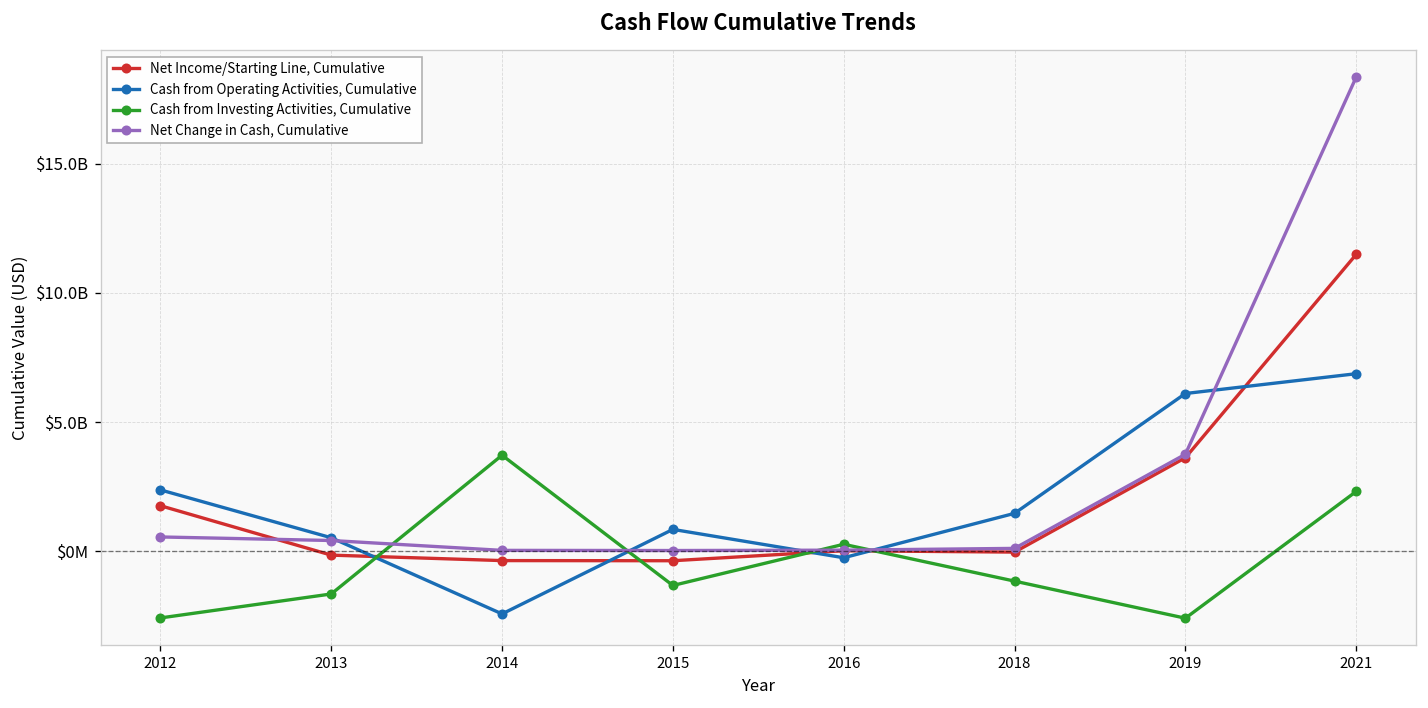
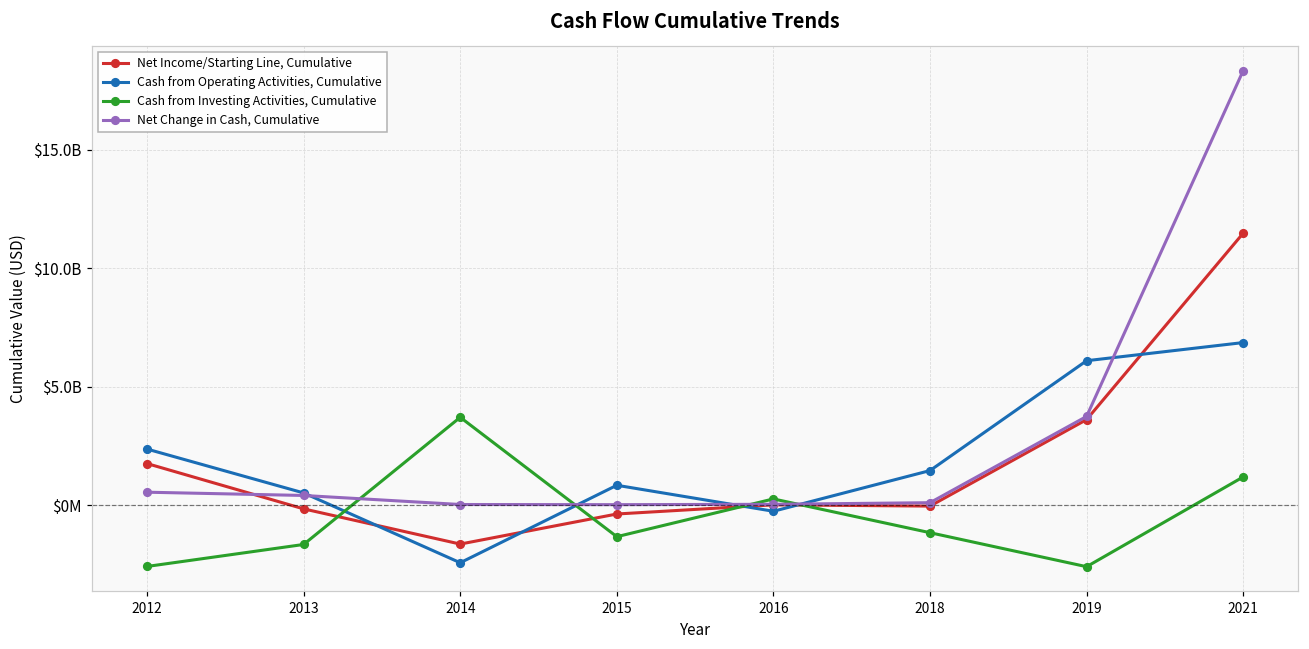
Net Income/Starting Line, Cumulative, 2014: $-400000000 -> $-1600000000
Cash from Investing Activities, Cumulative, 2021: $2300000000 -> $1200000000
